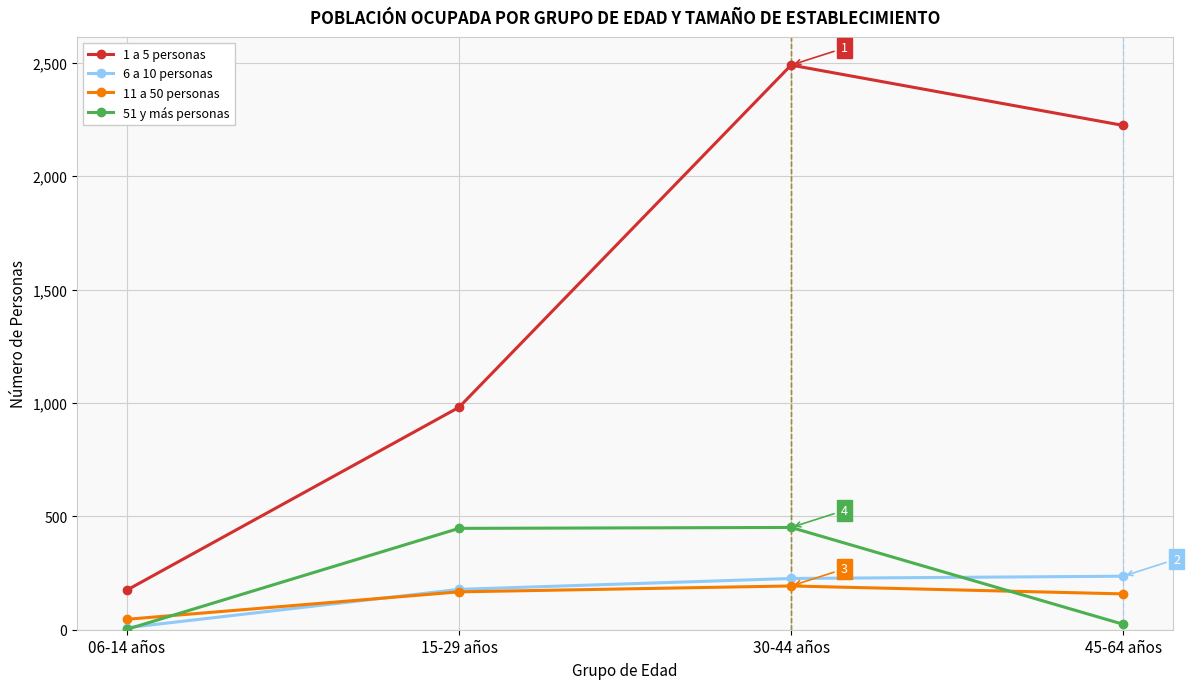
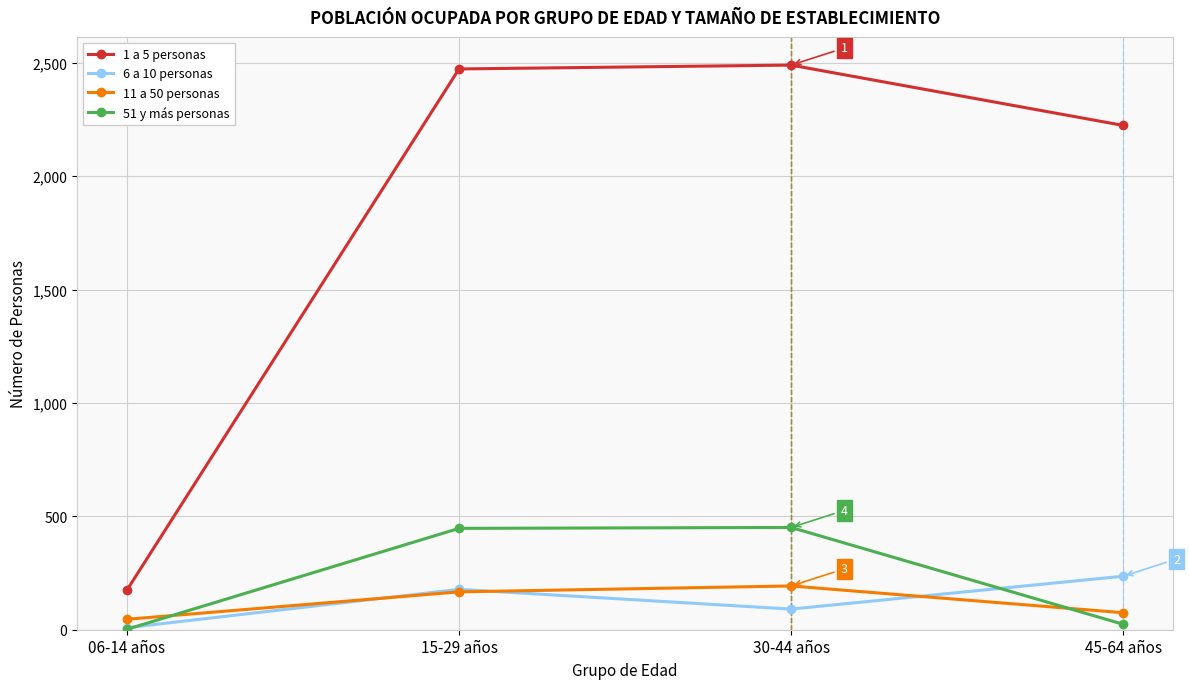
1 a 5 personas, 15-29 años: 980 -> 2,470
6 a 10 personas, 30-44 años: 230 -> 90
11 a 50 personas, 45-64 años: 160 -> 80
